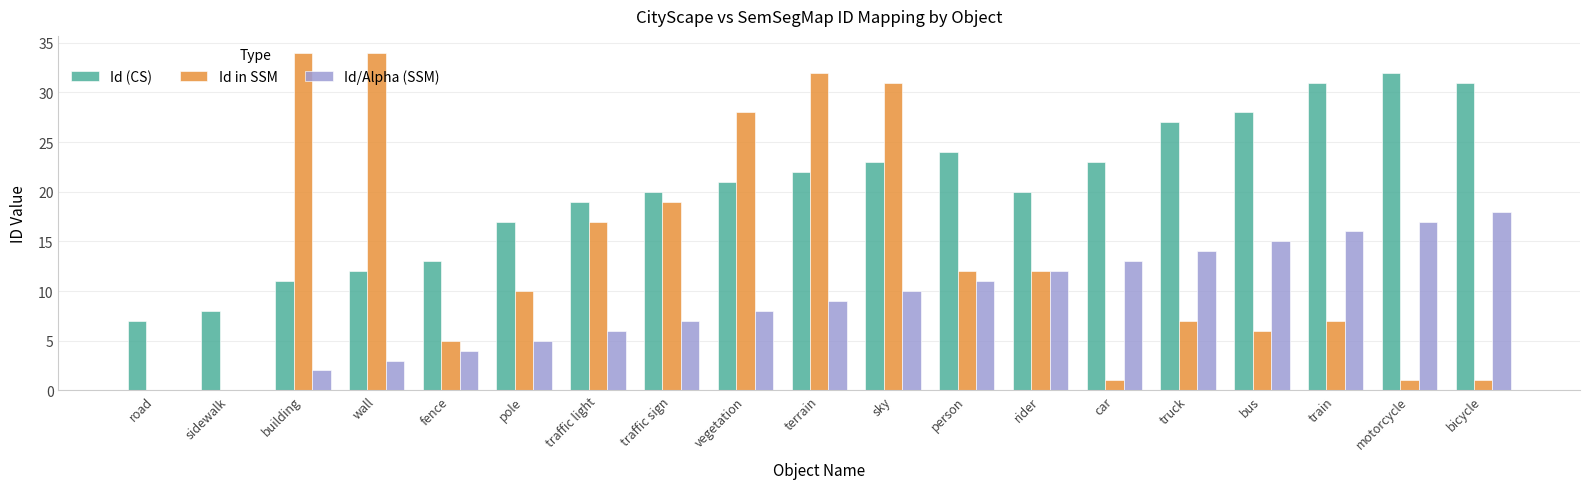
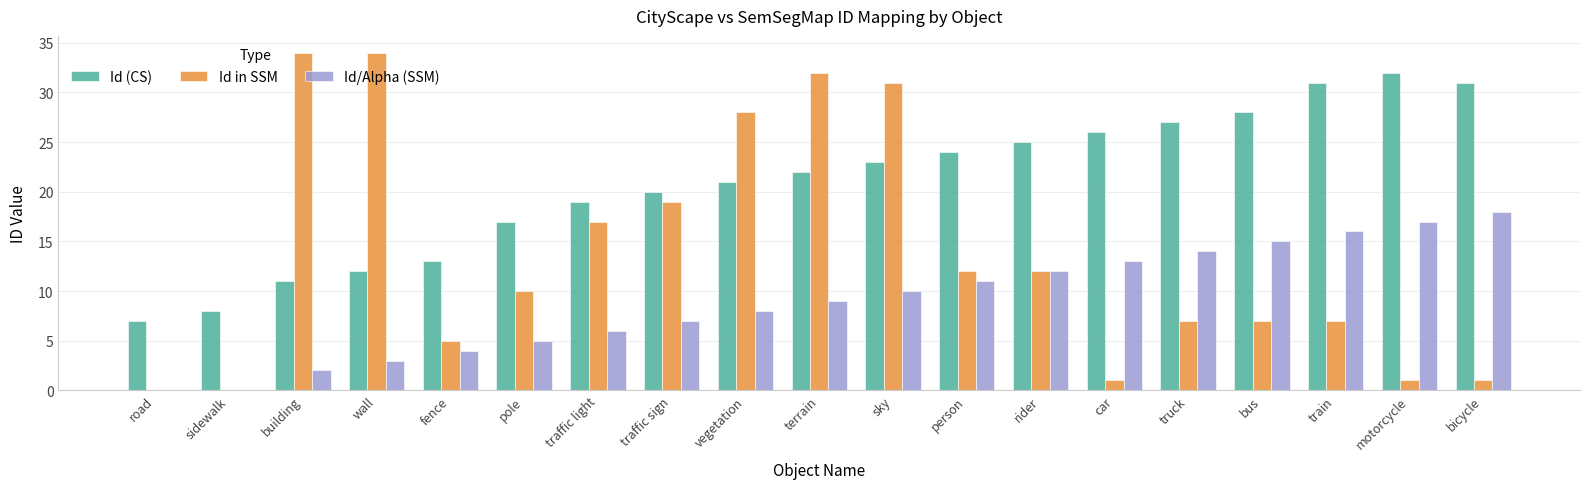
Id (CS), rider: 20 -> 25
Id (CS), car: 23 -> 26
Id in SSM, bus: 6 -> 7
